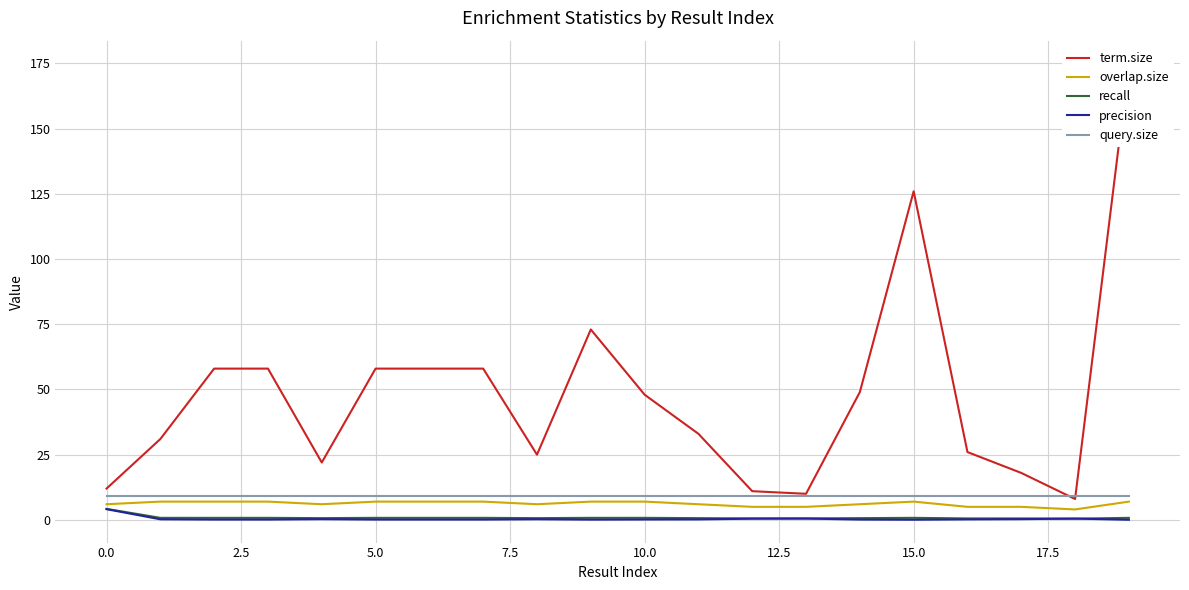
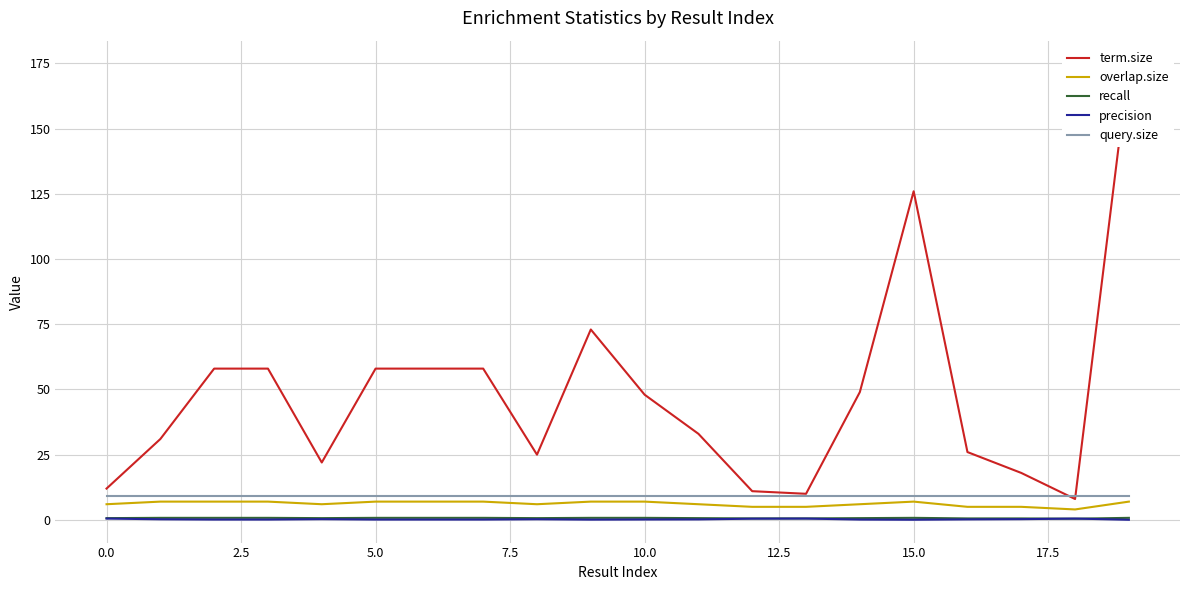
recall, 0.0: 4 -> 1
precision, 0.0: 4 -> 1
